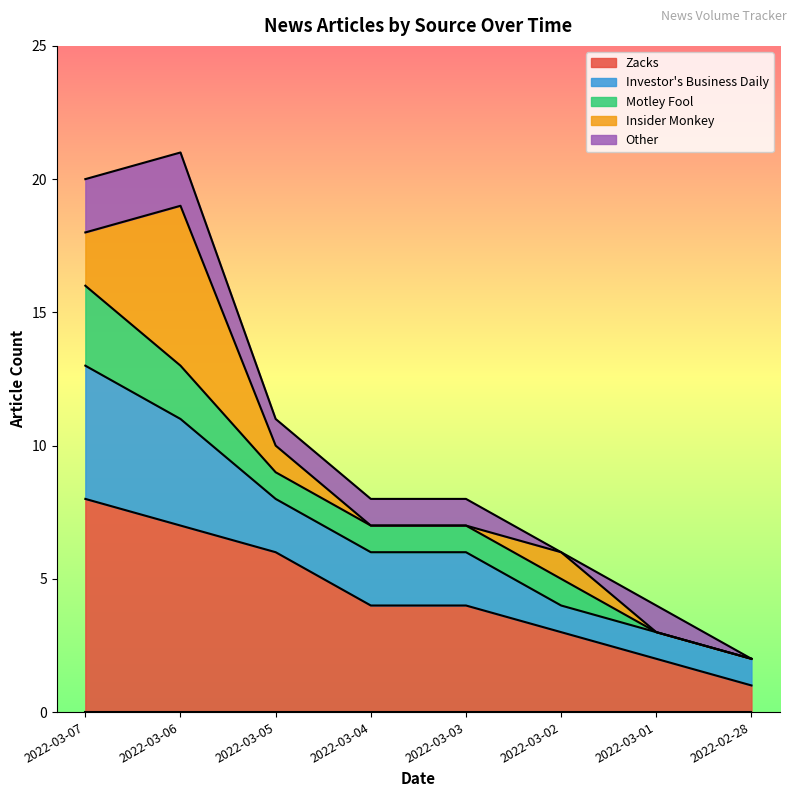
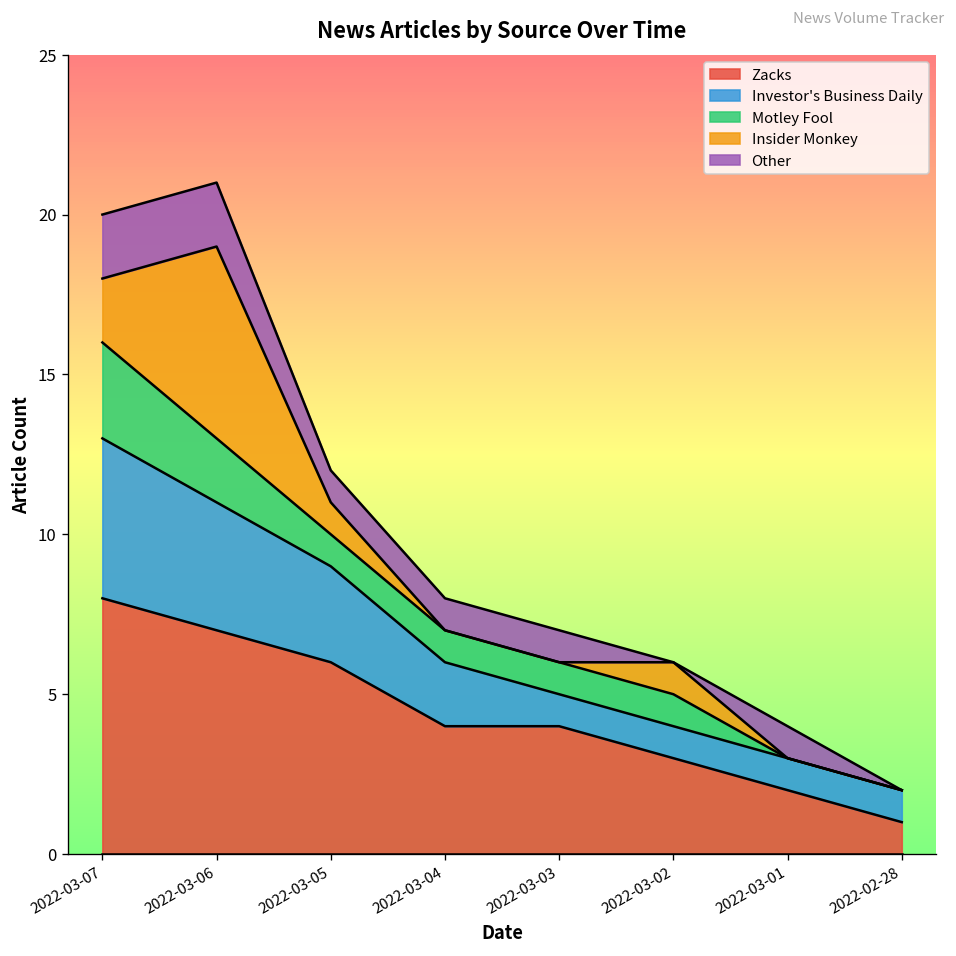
Investor's Business Daily, 2022-03-05: 2 -> 3
Investor's Business Daily, 2022-03-03: 2 -> 1
